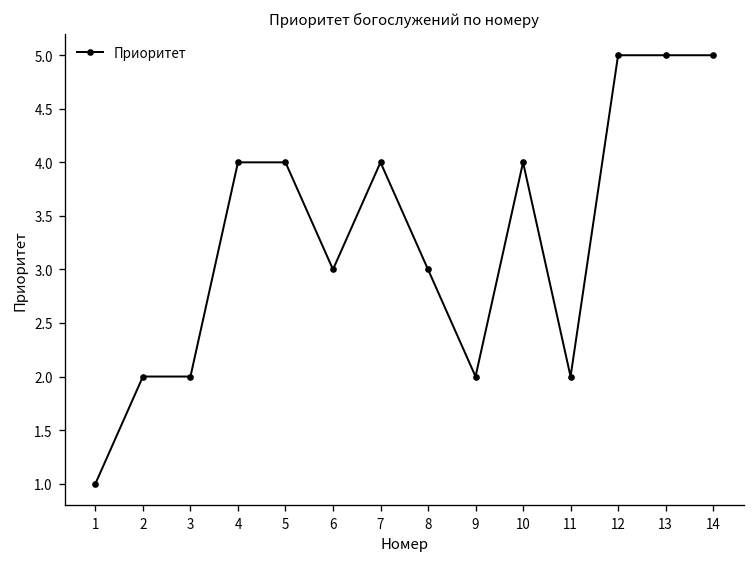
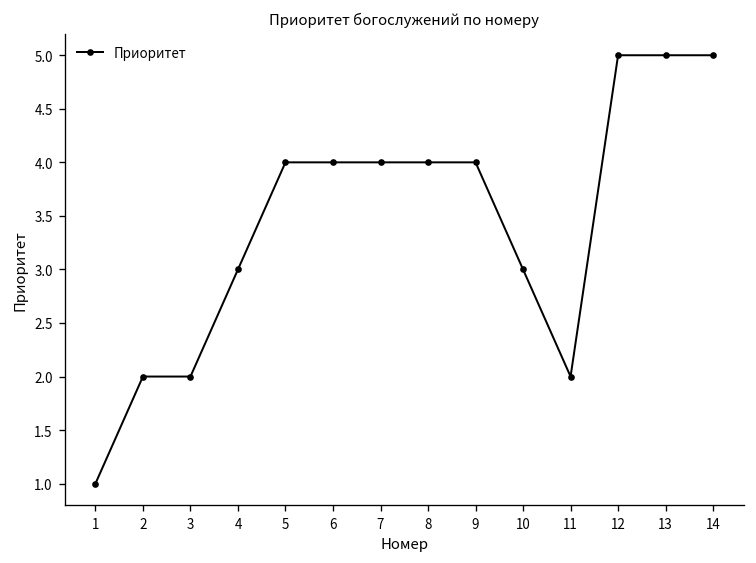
4: 4 -> 3
6: 3 -> 4
8: 3 -> 4
9: 2 -> 4
10: 4 -> 3
